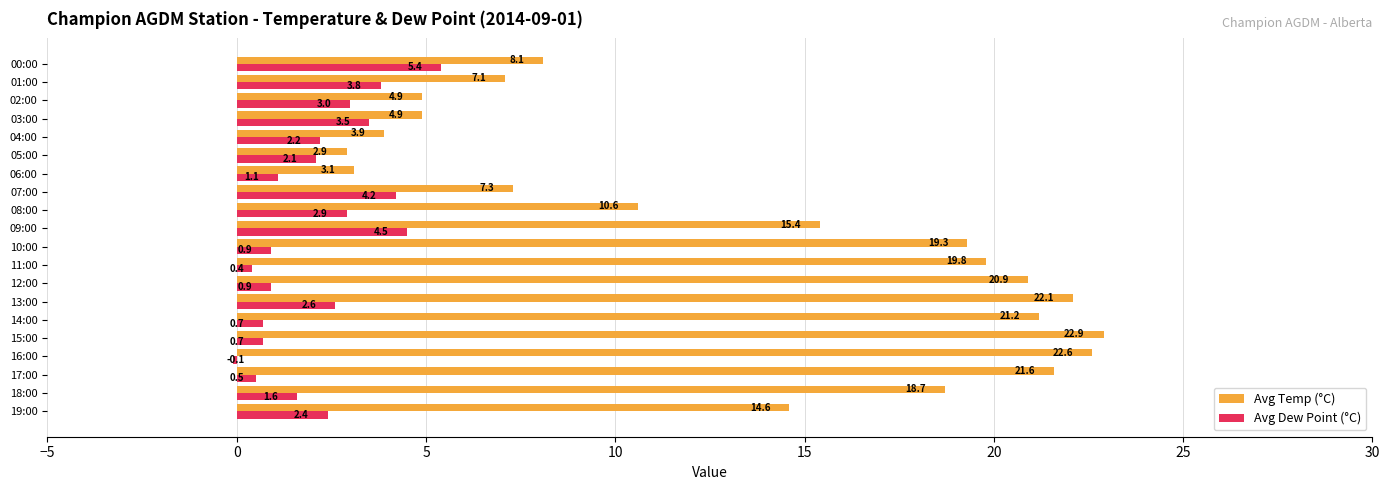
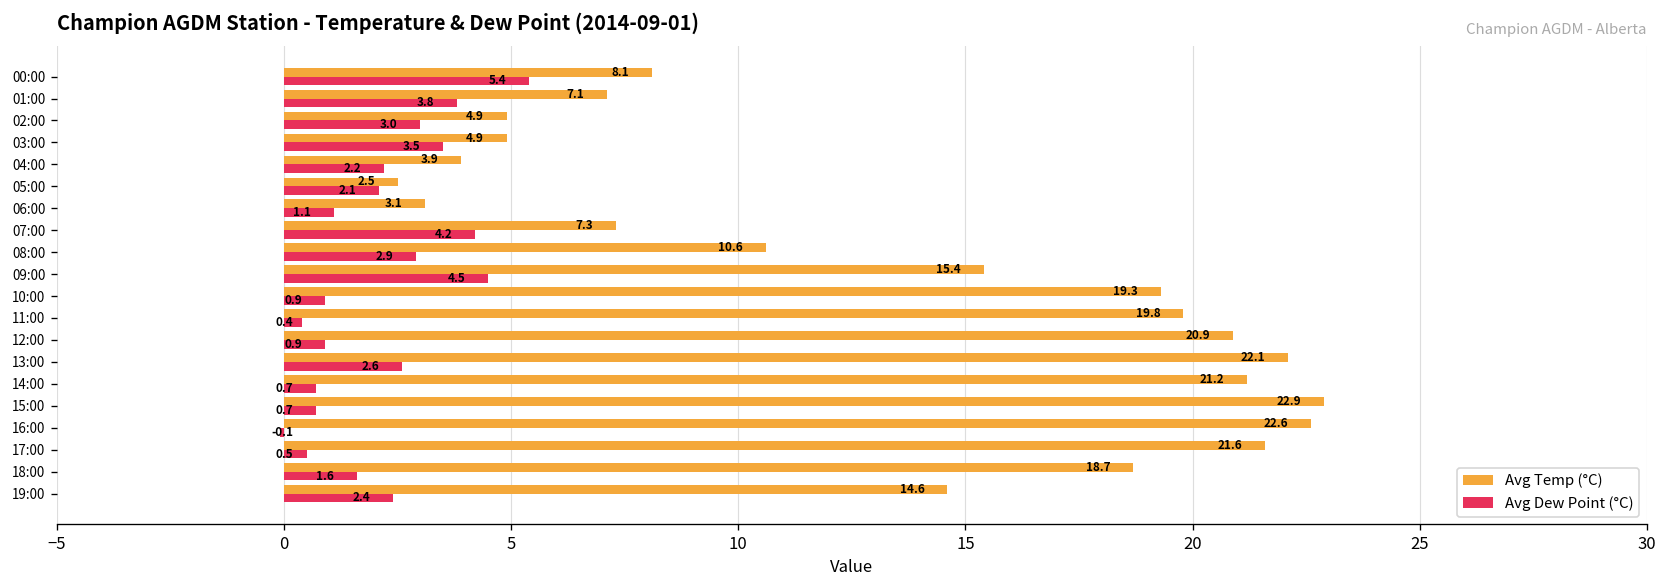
Avg Temp (°C), 05:00: 2.9 -> 2.5
